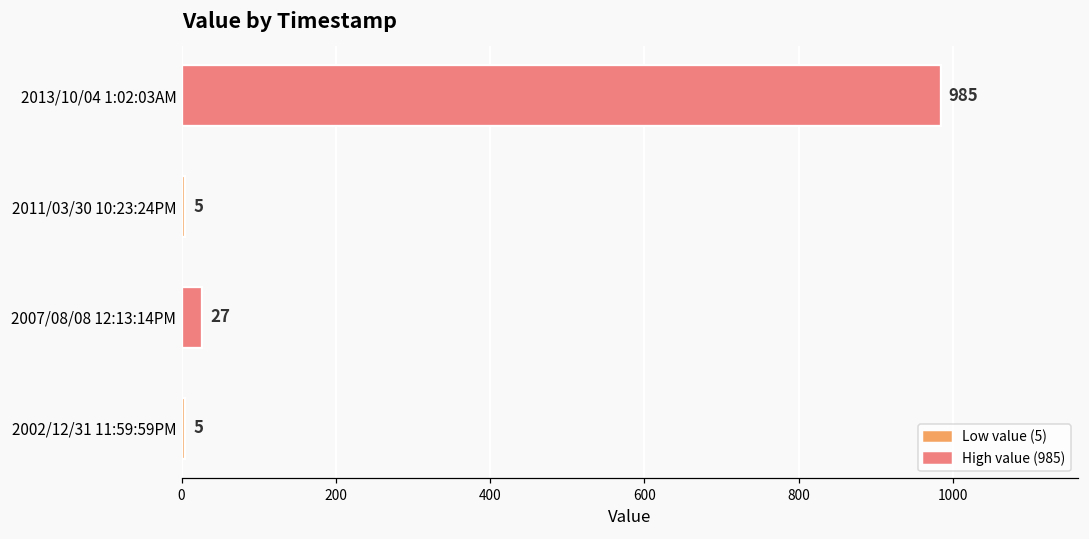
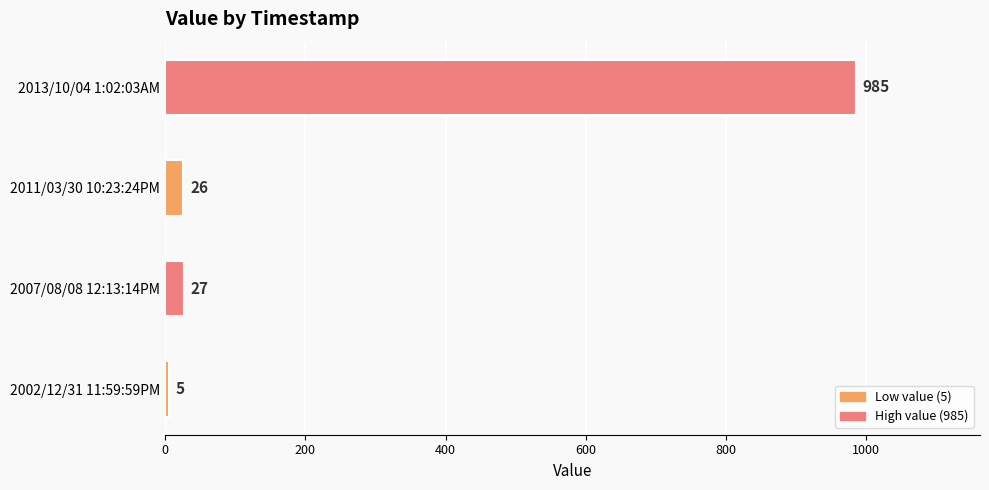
2011/03/30 10:23:24PM: 5 -> 26
